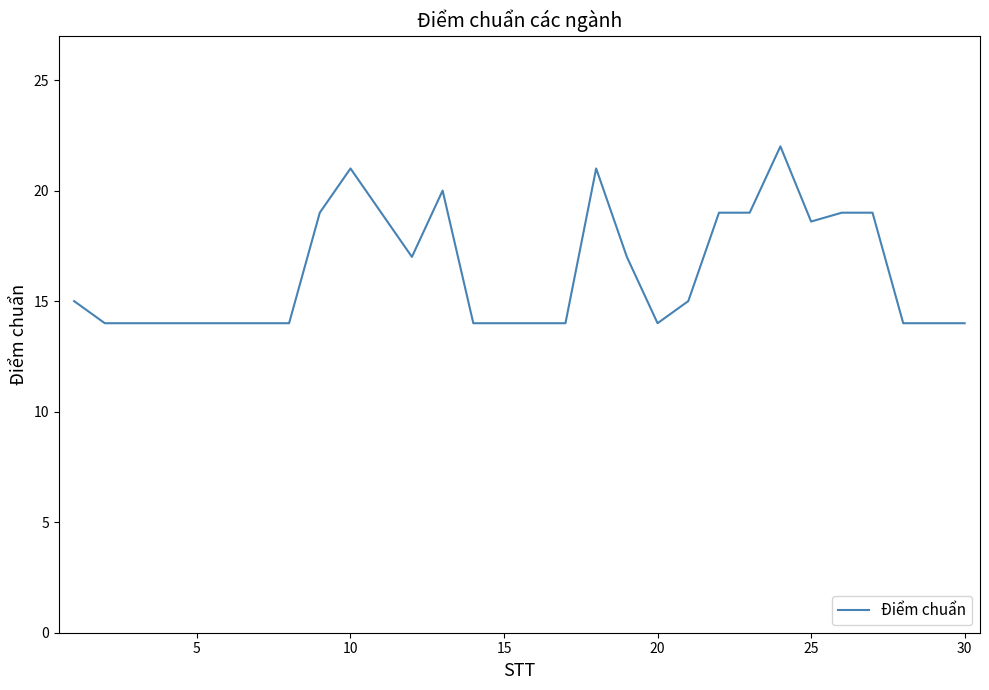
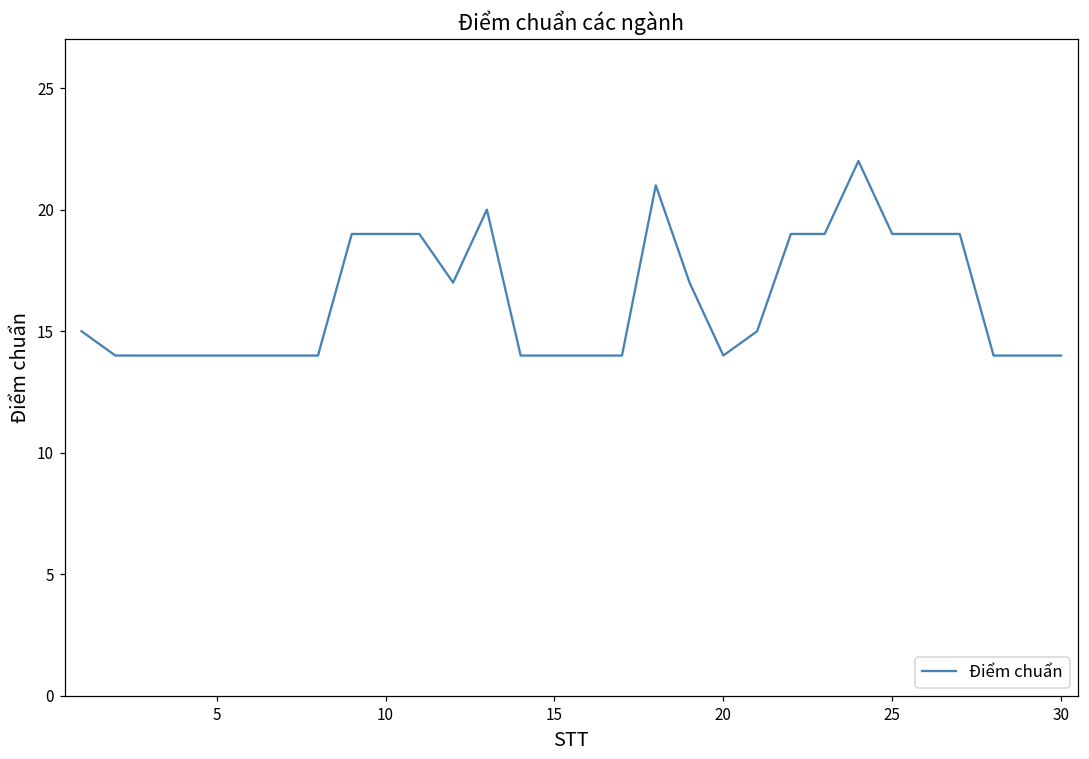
10: 21 -> 19
25: 18.6 -> 19.0
